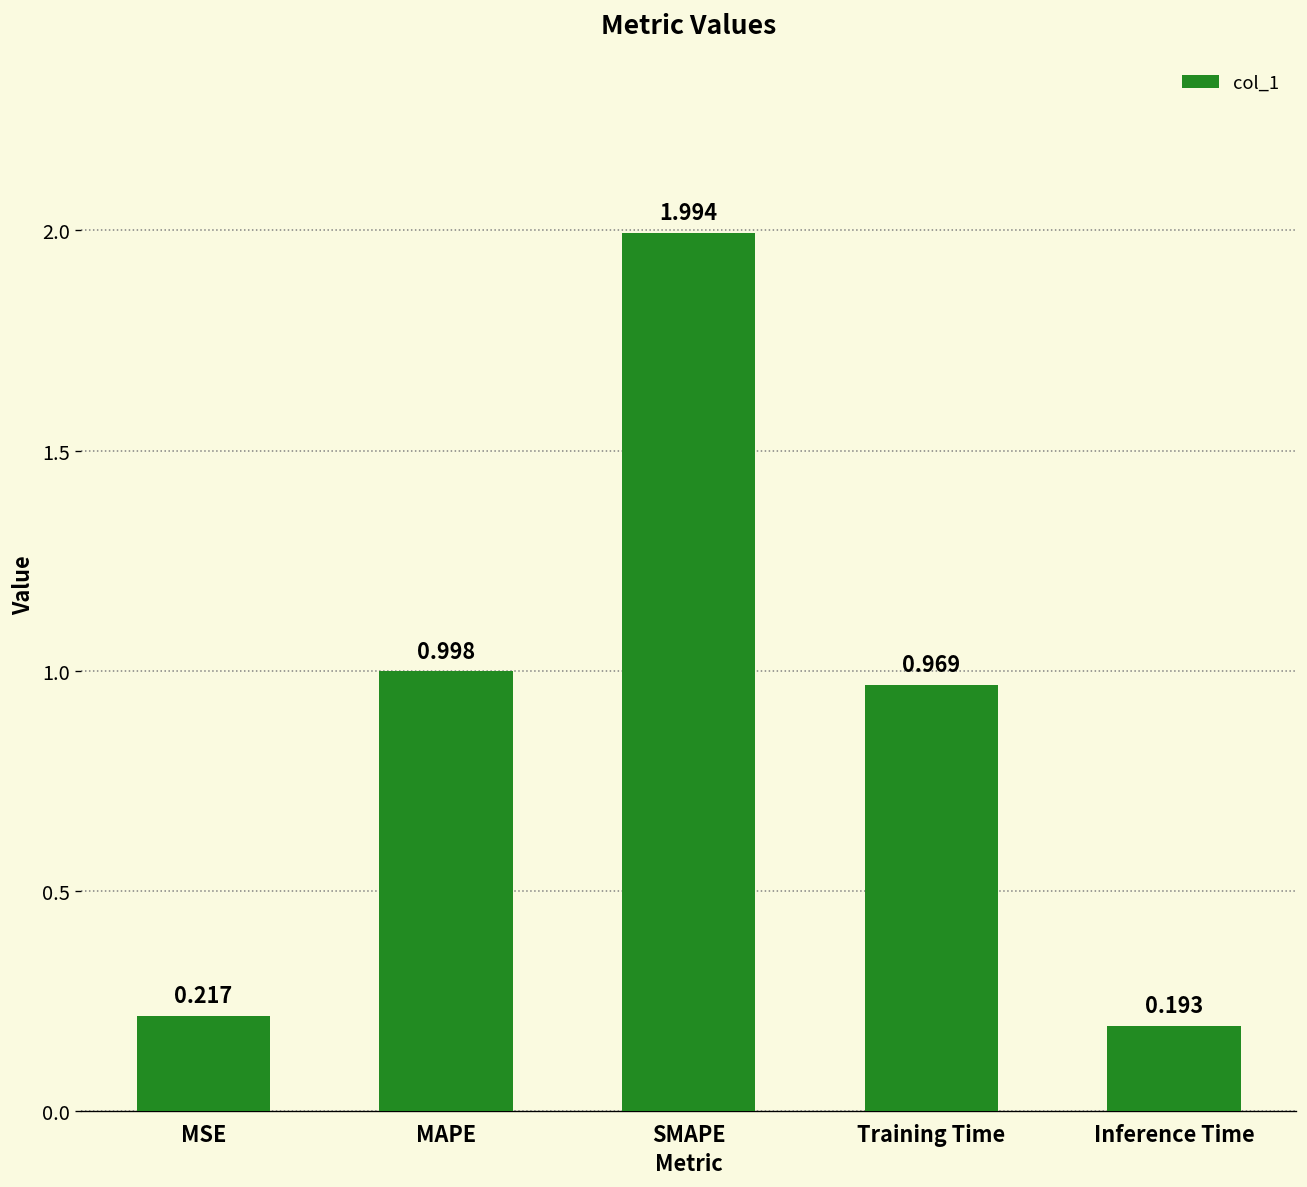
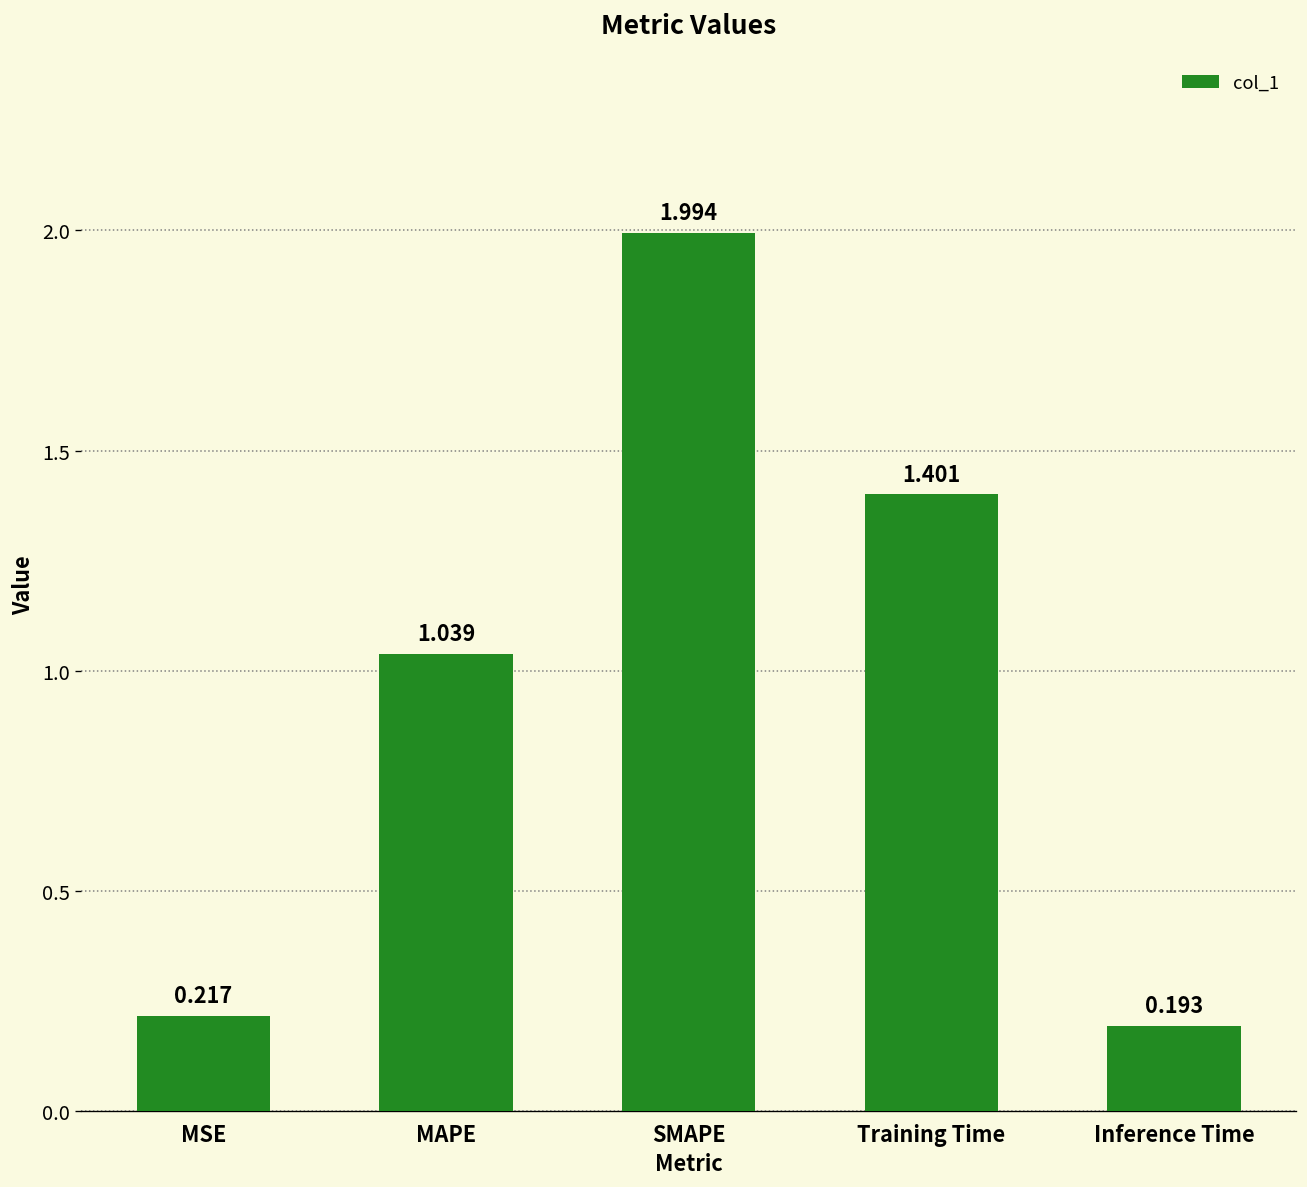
MAPE: 0.998 -> 1.039
Training Time: 0.969 -> 1.401
